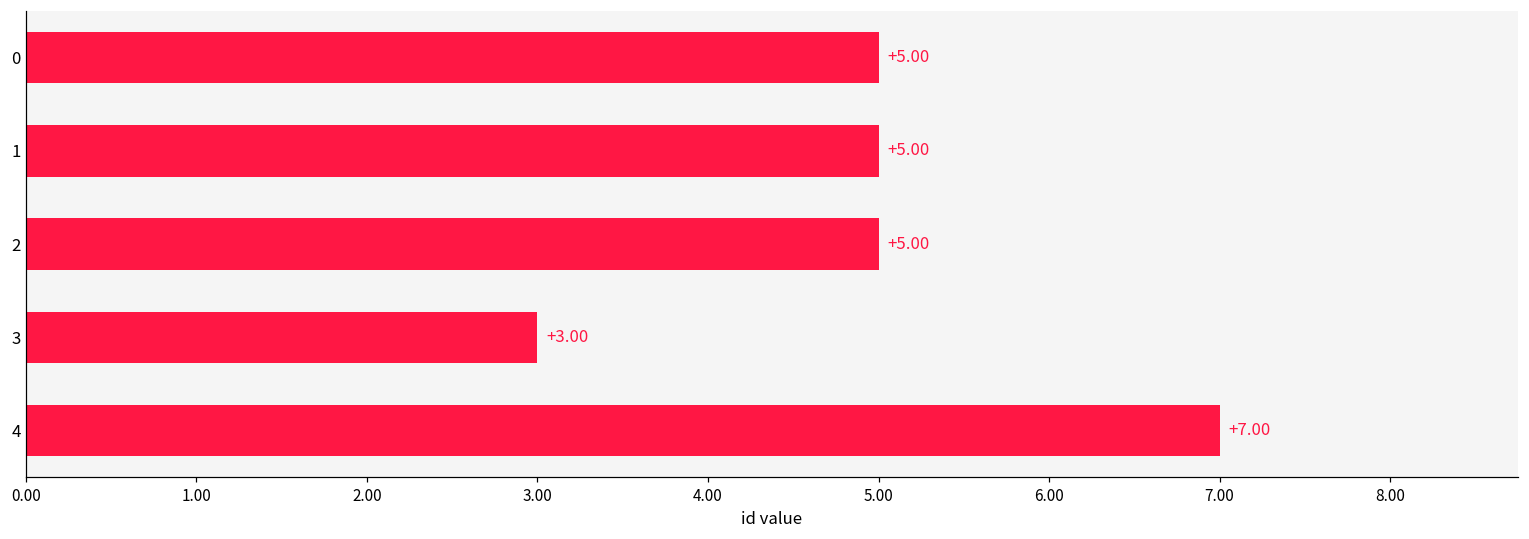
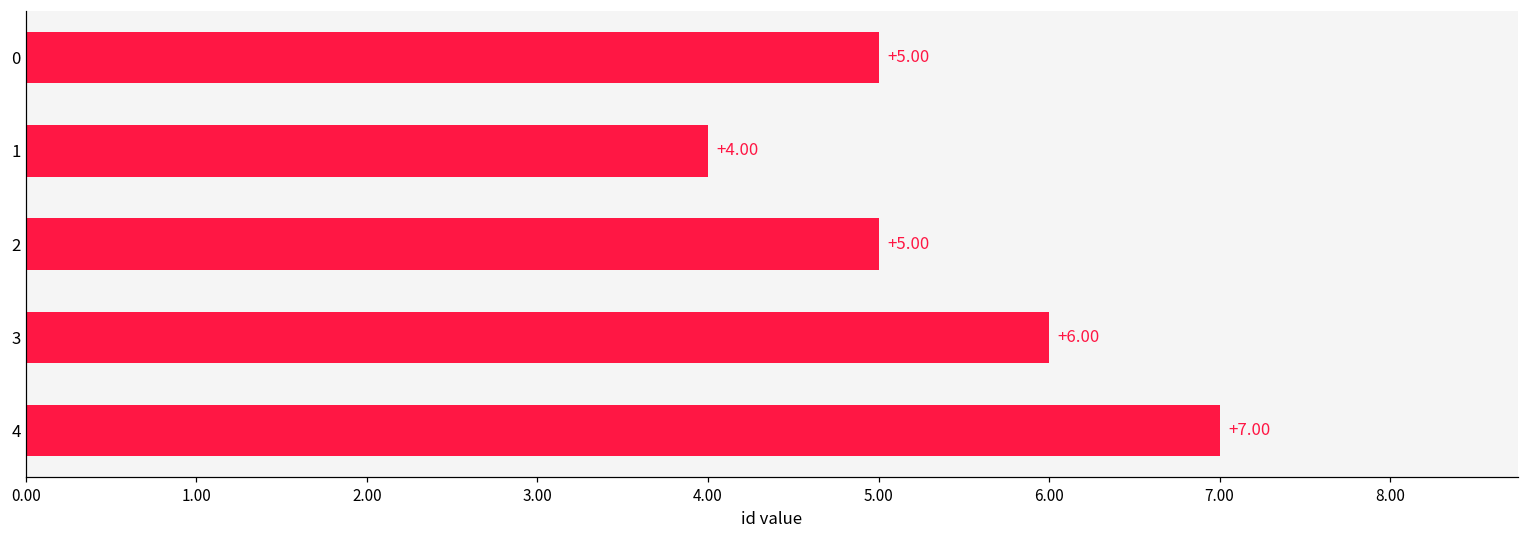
1: +5.00 -> +4.00
3: +3.00 -> +6.00
